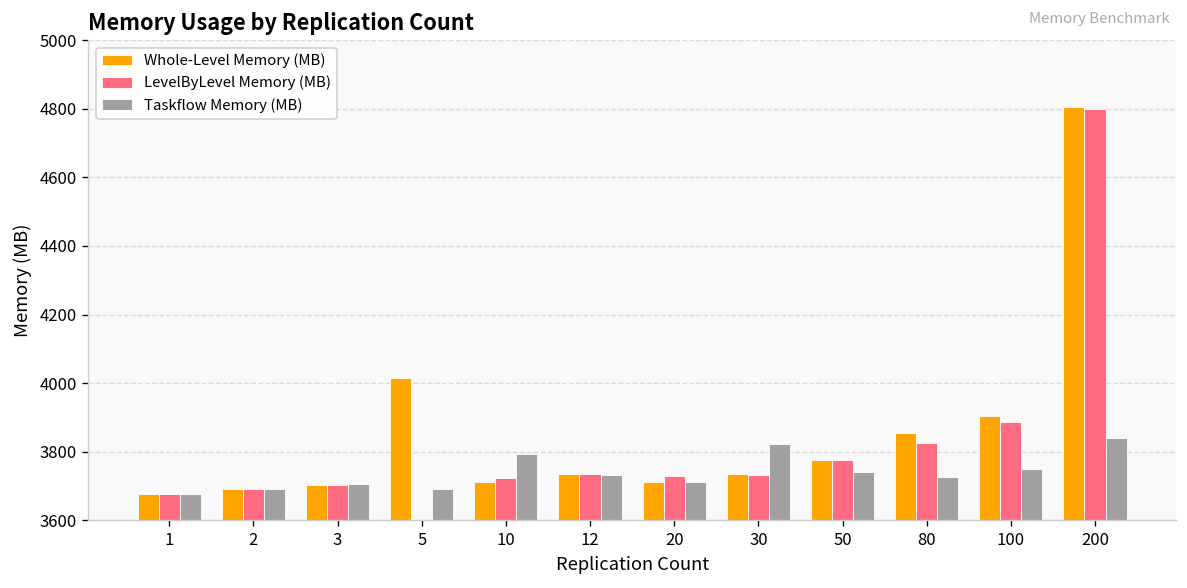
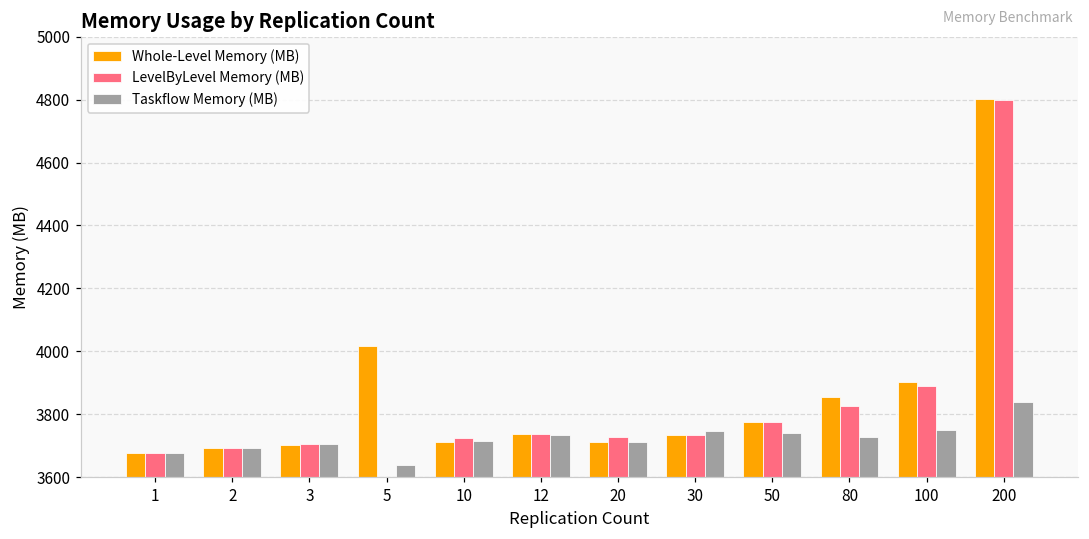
Taskflow Memory (MB), 5: 3690 -> 3640
Taskflow Memory (MB), 10: 3790 -> 3720
Taskflow Memory (MB), 30: 3820 -> 3750
